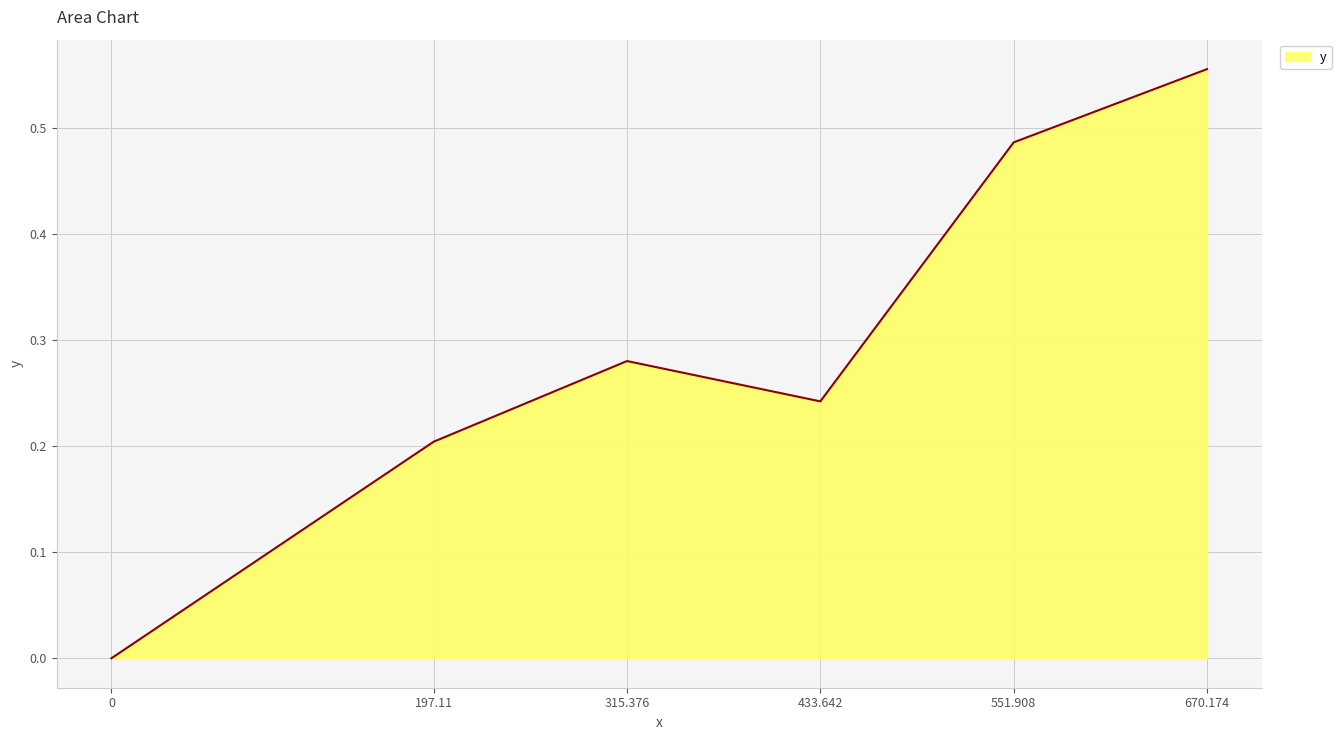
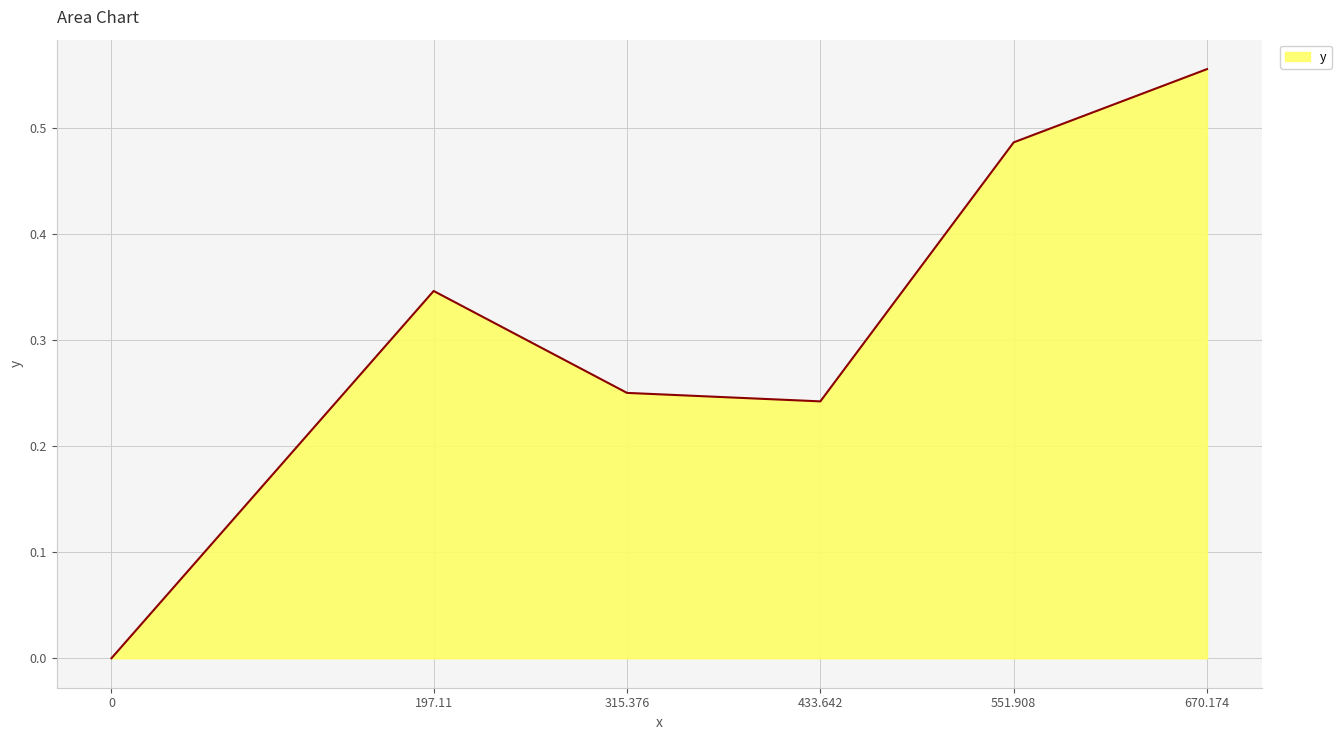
197.11: 0.204 -> 0.346
315.376: 0.28 -> 0.25
